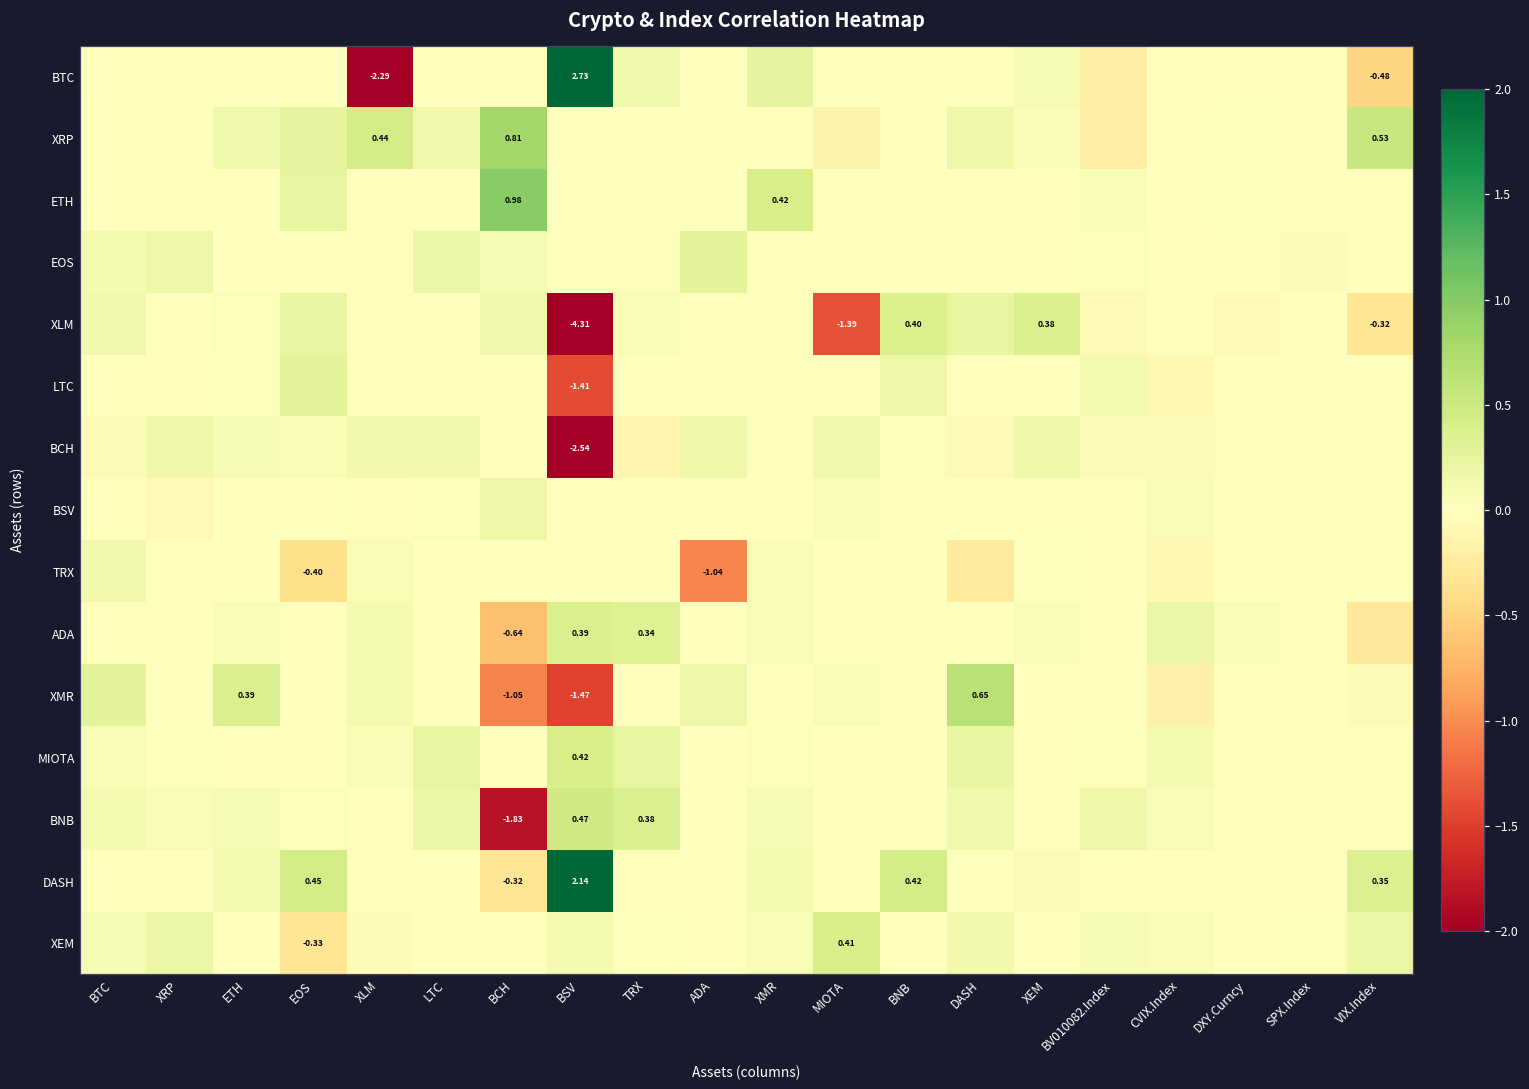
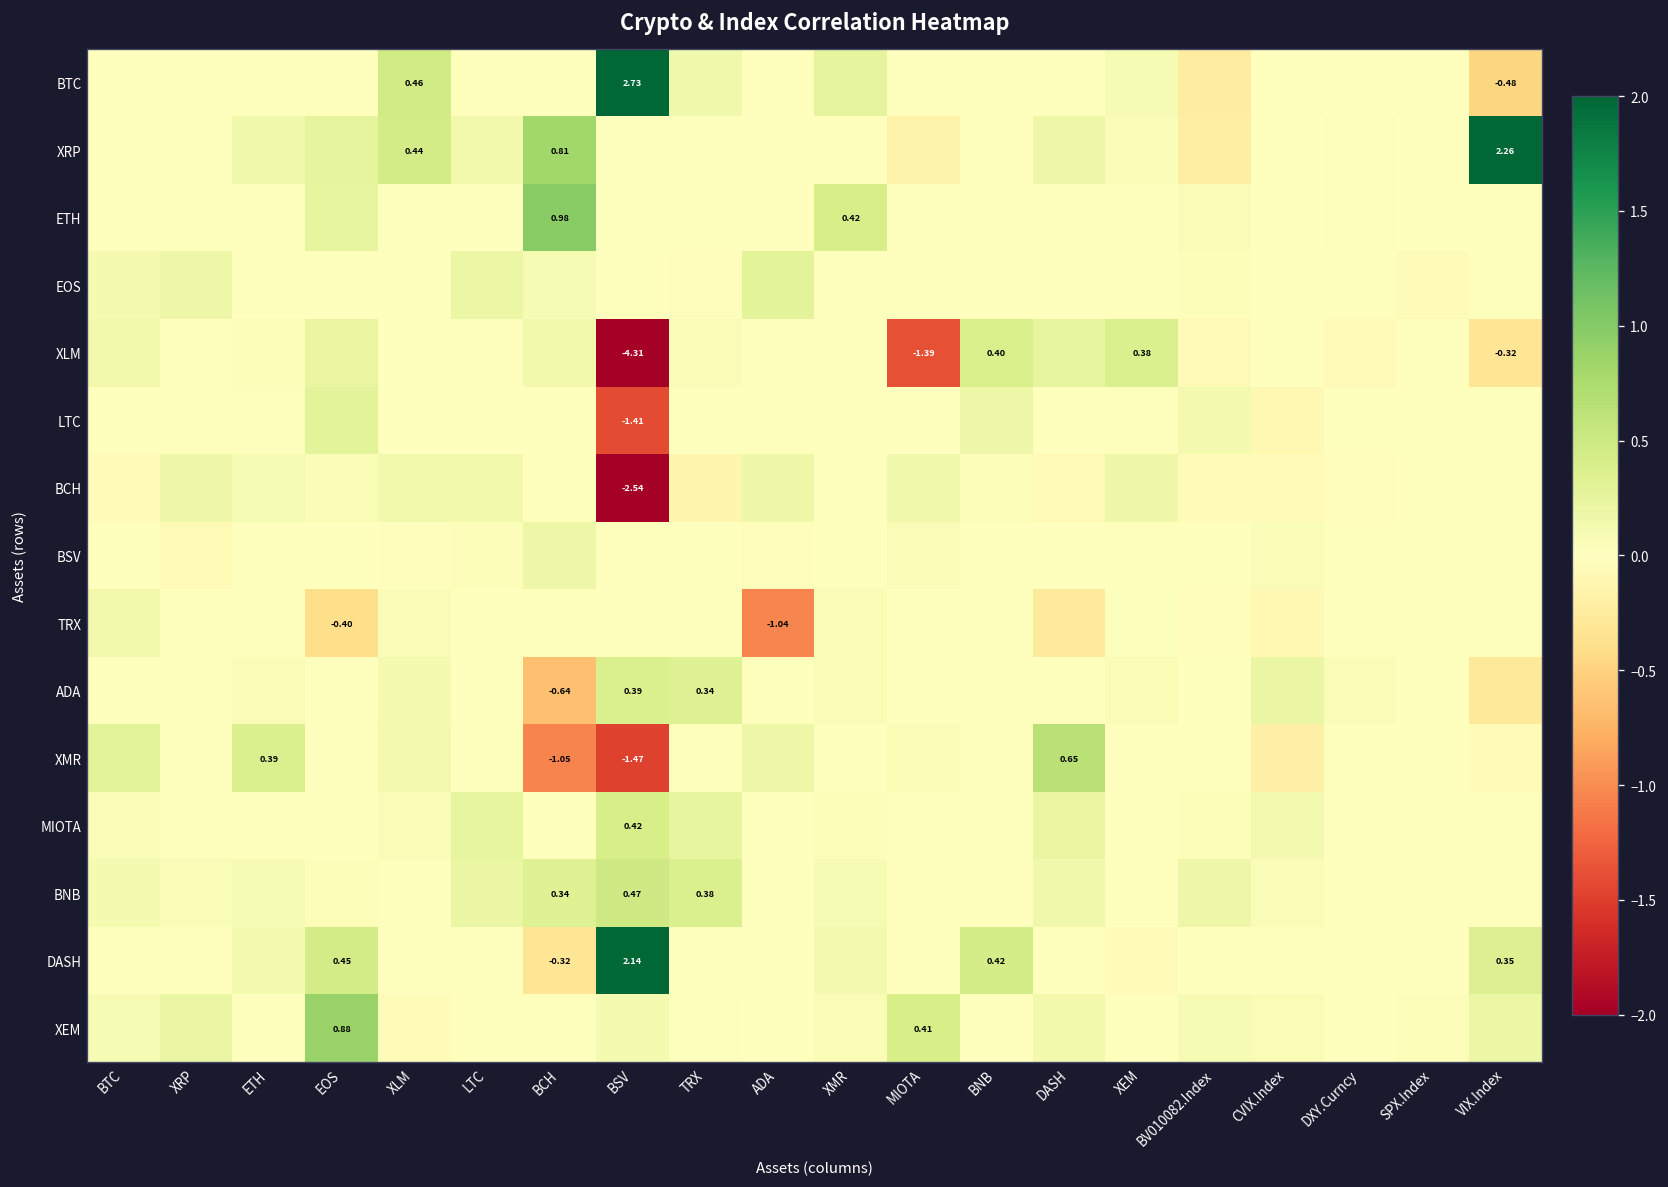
BTC, XLM: -2.29 -> 0.46
XRP, VIX.Index: 0.53 -> 2.26
BNB, BCH: -1.83 -> 0.34
XEM, EOS: -0.33 -> 0.88
